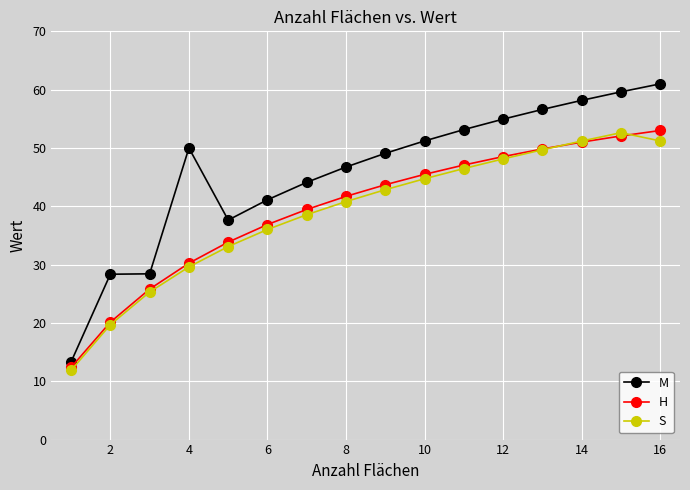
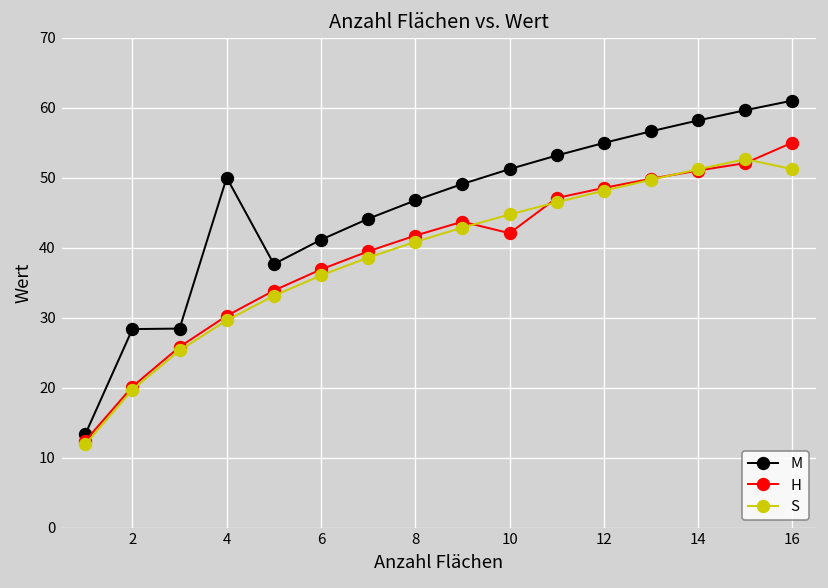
H, 10: 45 -> 42
H, 16: 53 -> 55
